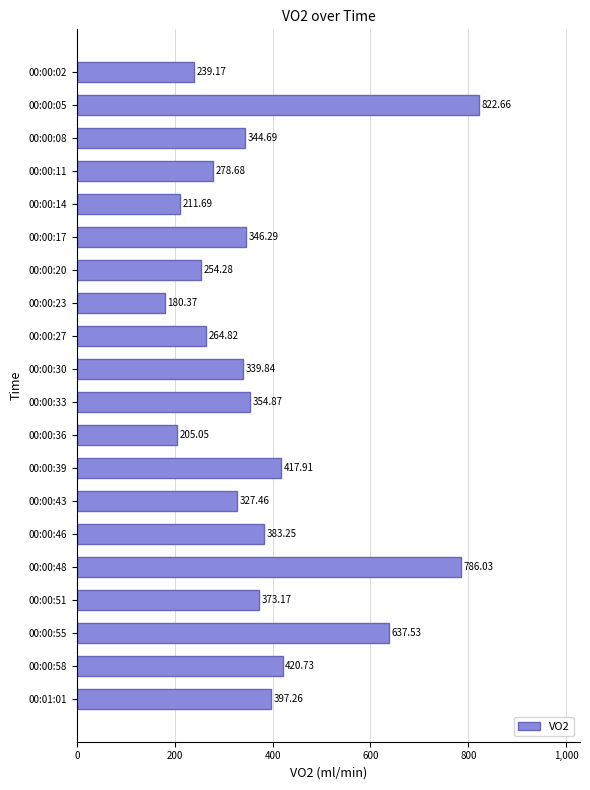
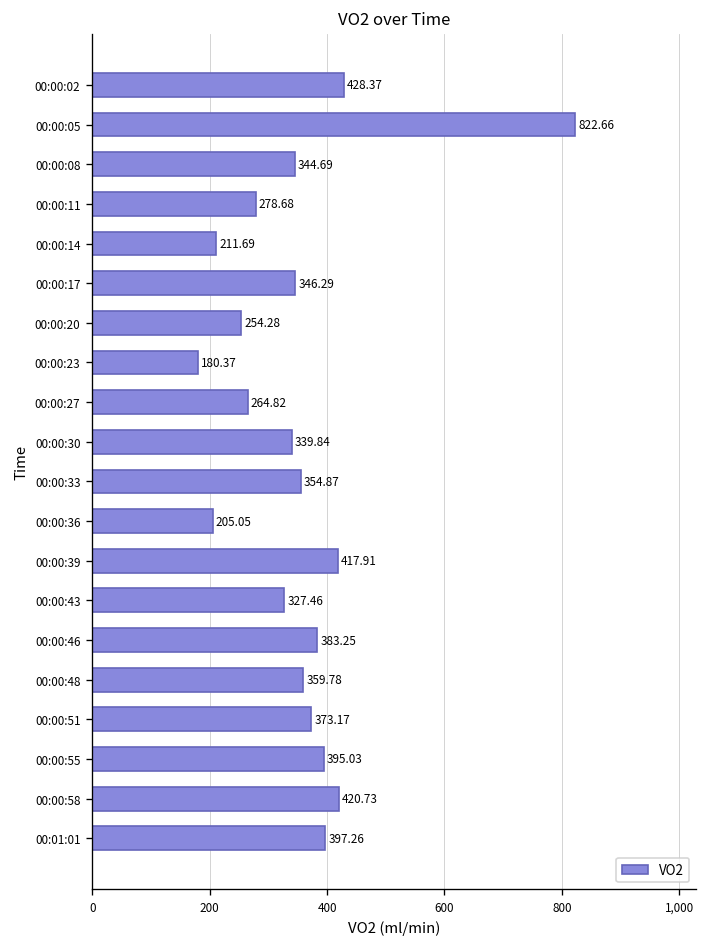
00:00:02: 239.17 -> 428.37
00:00:48: 786.03 -> 359.78
00:00:55: 637.53 -> 395.03
